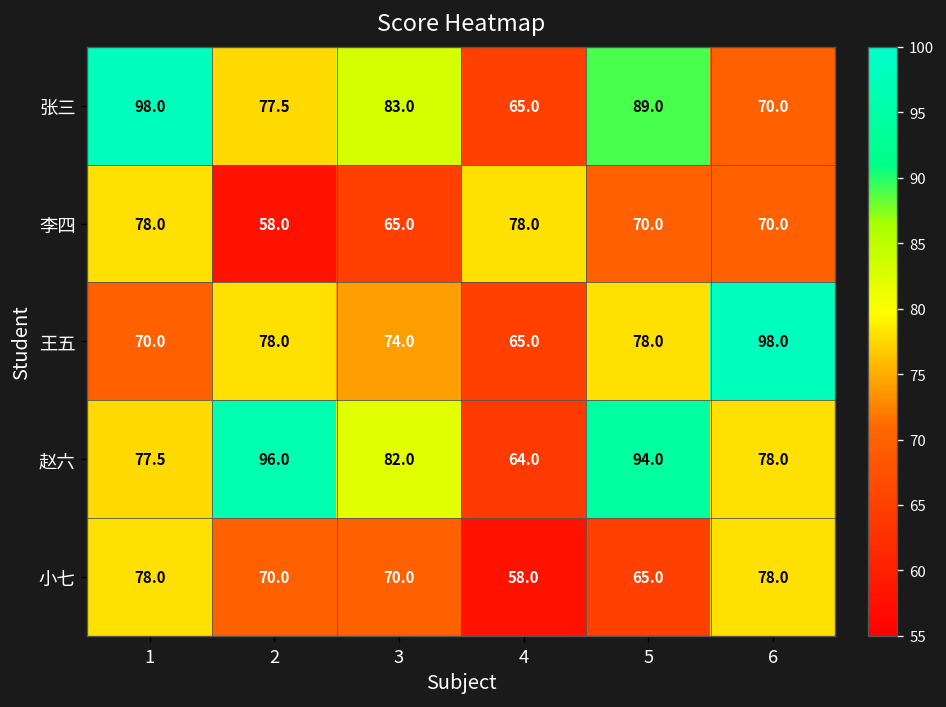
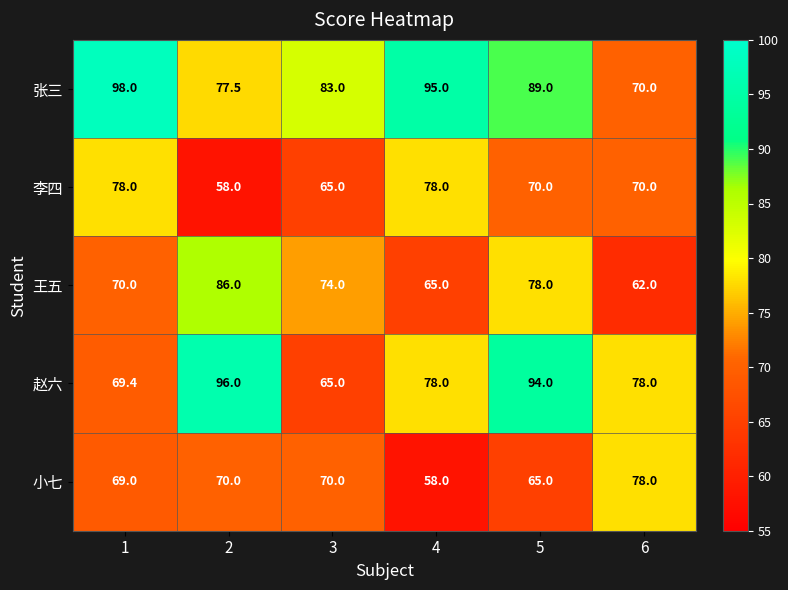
张三, 4: 65.0 -> 95.0
王五, 2: 78.0 -> 86.0
王五, 6: 98.0 -> 62.0
赵六, 1: 77.5 -> 69.4
赵六, 3: 82.0 -> 65.0
赵六, 4: 64.0 -> 78.0
小七, 1: 78.0 -> 69.0
